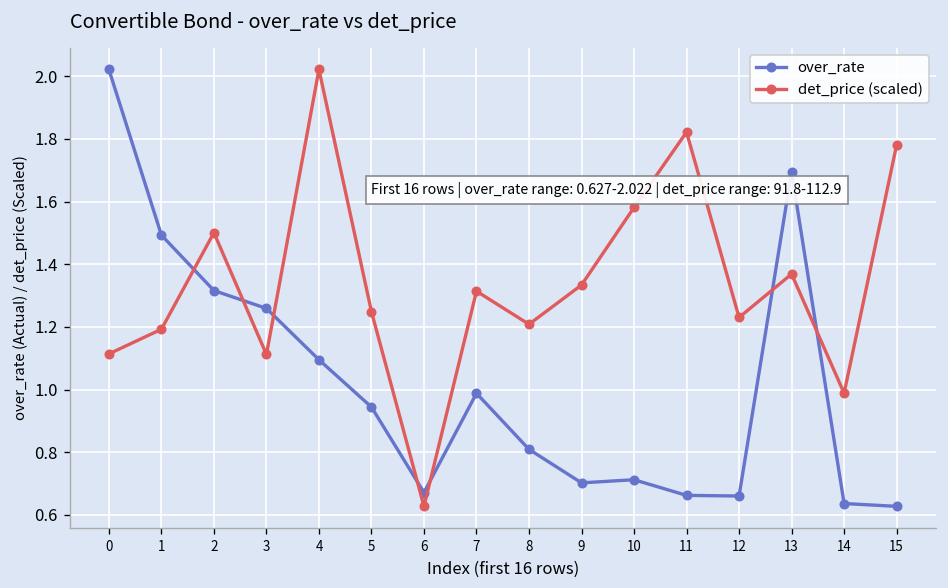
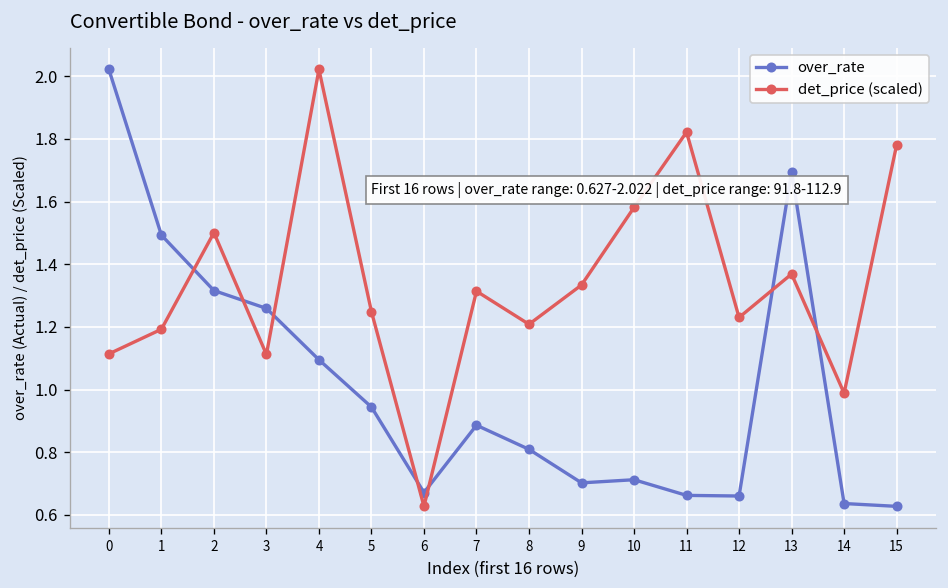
over_rate, 7: 0.99 -> 0.89
